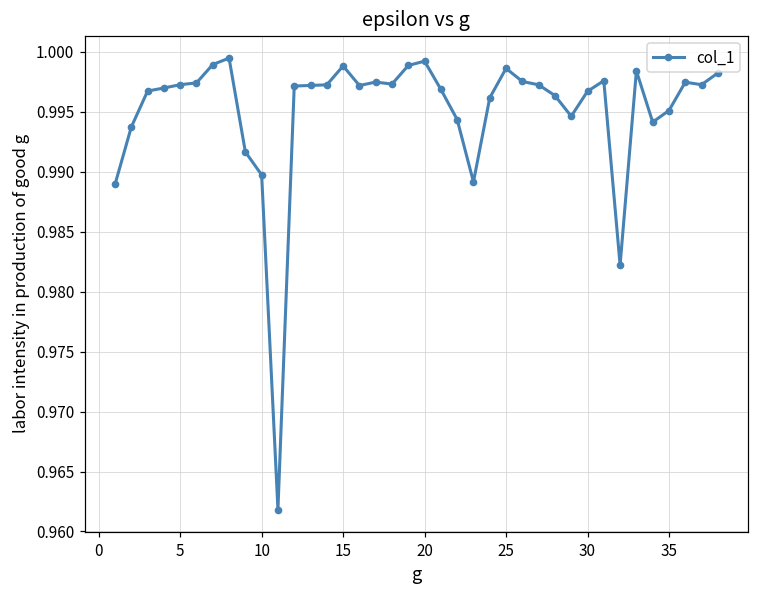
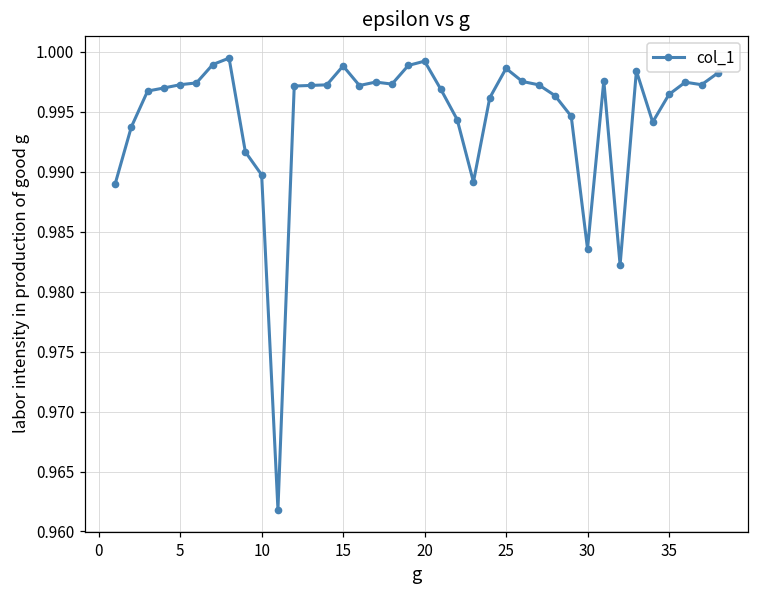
30: 0.9967 -> 0.9836
35: 0.9951 -> 0.9964
